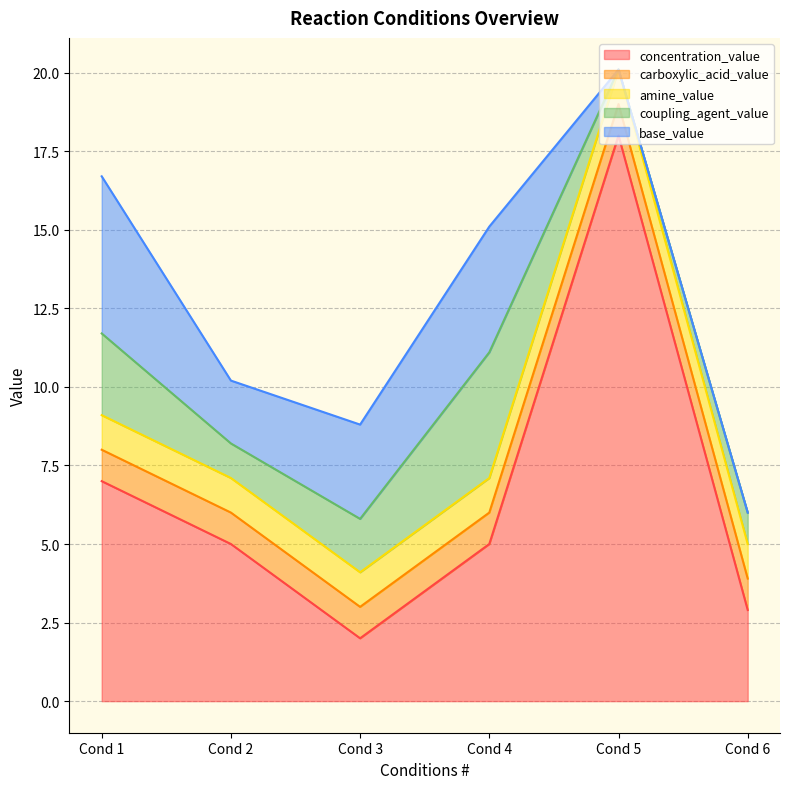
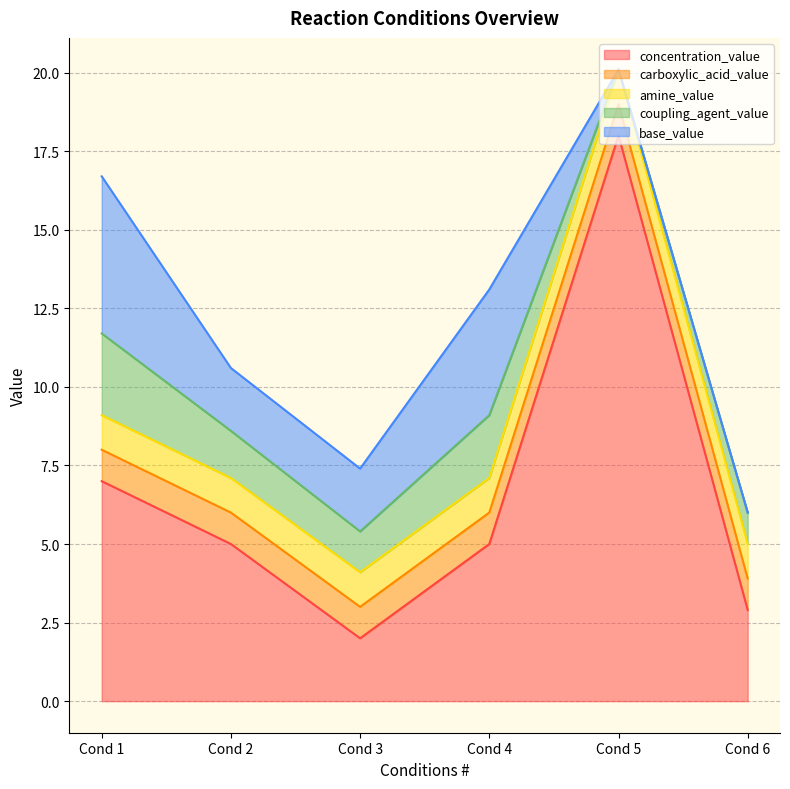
coupling_agent_value, Cond 2: 1.1 -> 1.5
coupling_agent_value, Cond 3: 1.7 -> 1.3
base_value, Cond 3: 3 -> 2
coupling_agent_value, Cond 4: 4 -> 2
